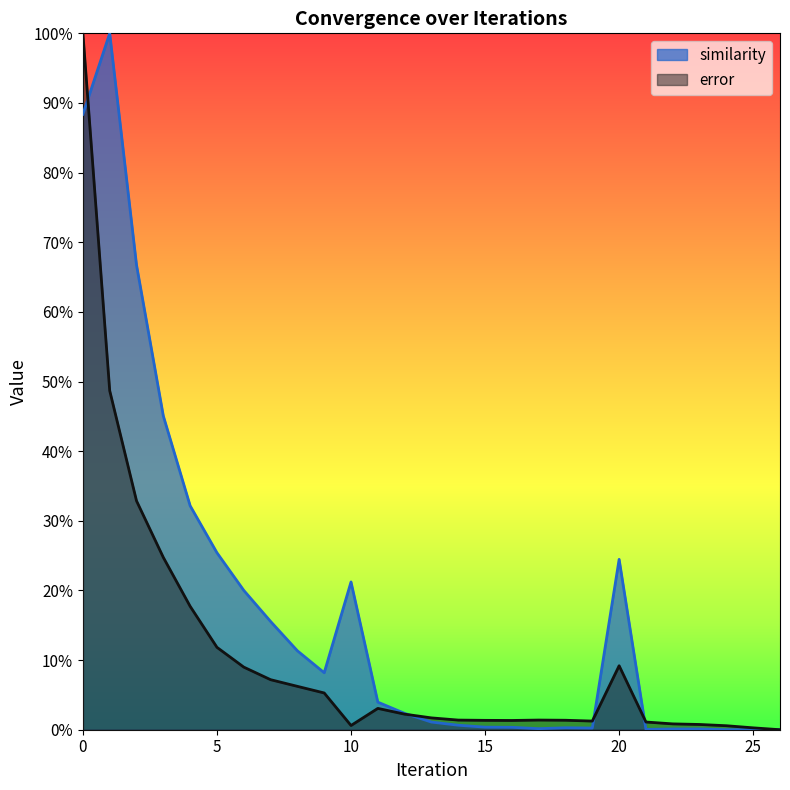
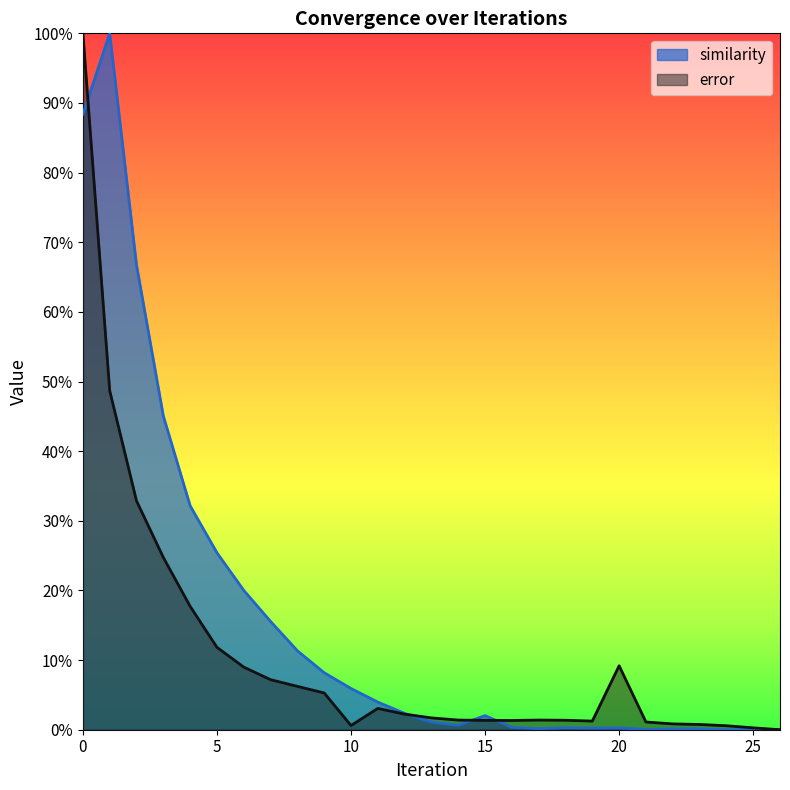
similarity, 10: 21% -> 6%
similarity, 15: 0% -> 2%
similarity, 20: 24% -> 0%
